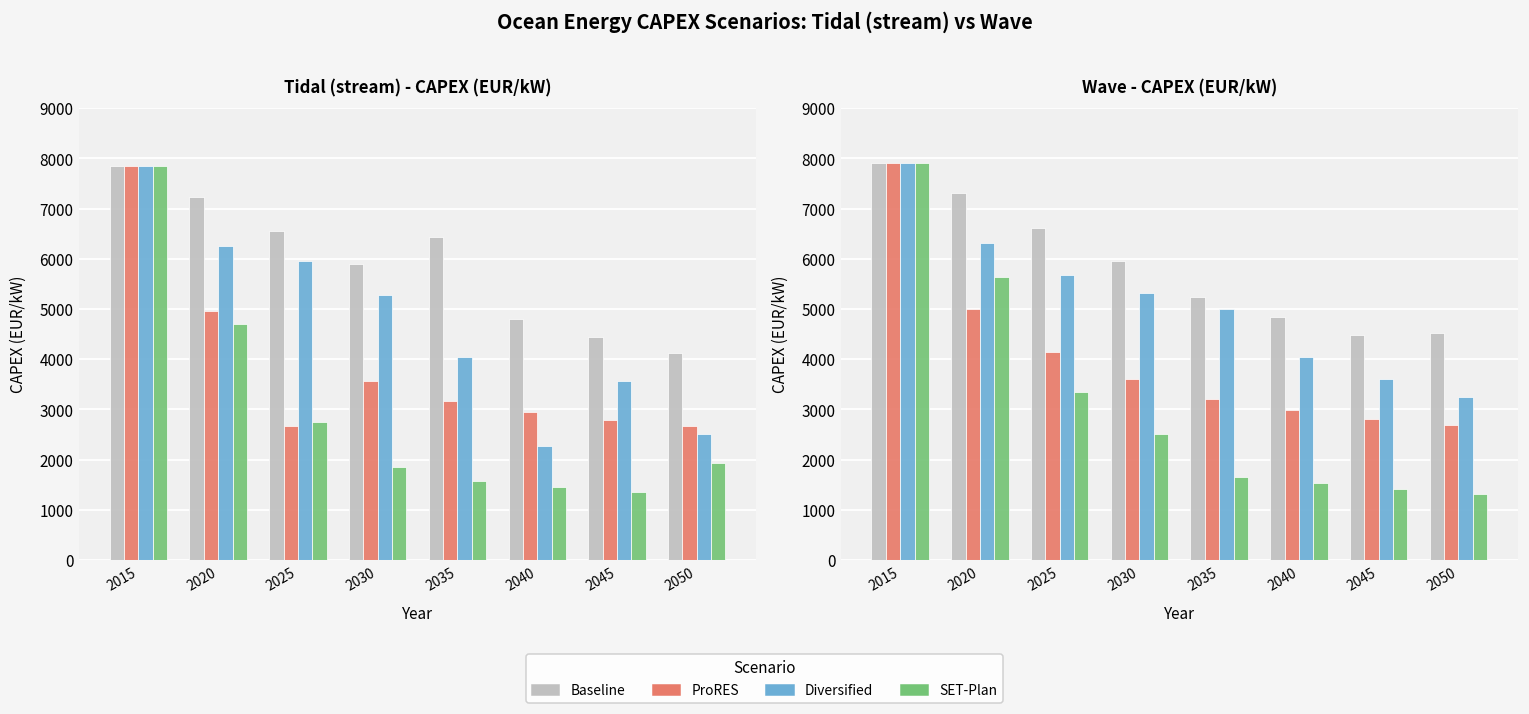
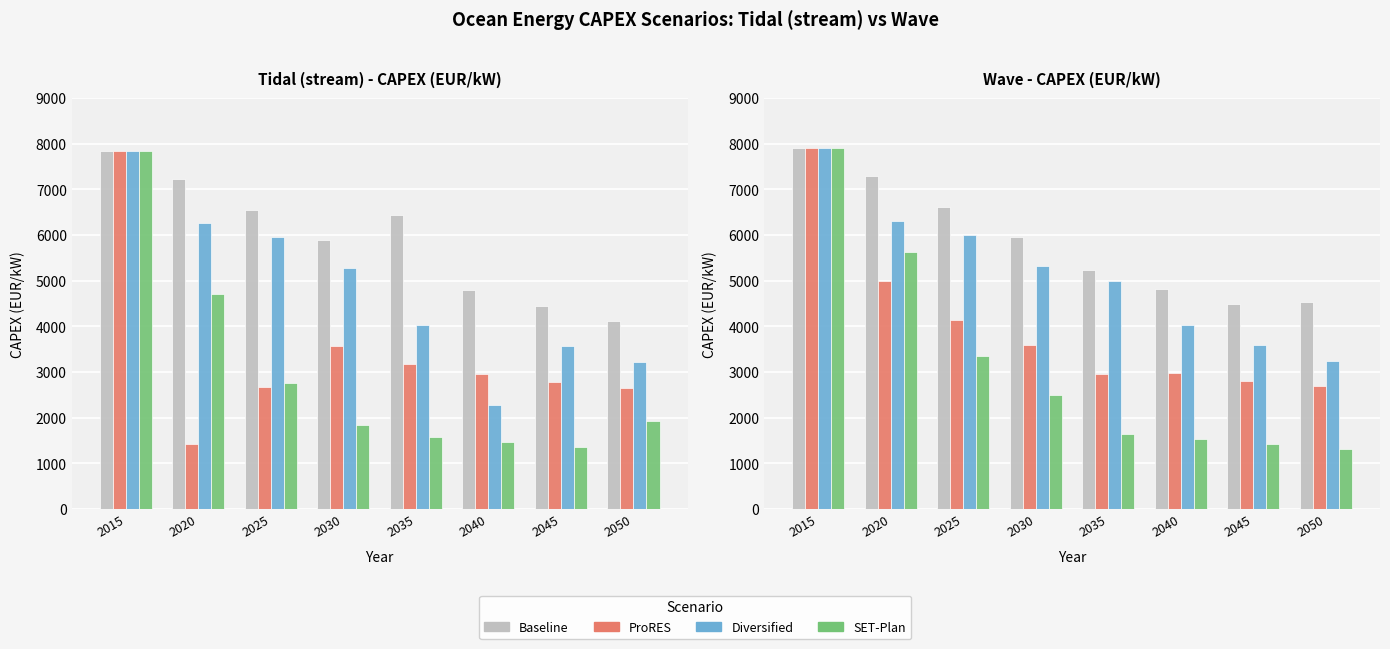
Tidal (stream) - CAPEX (EUR/kW), ProRES, 2020: 5000 -> 1400
Tidal (stream) - CAPEX (EUR/kW), Diversified, 2050: 2500 -> 3200
Wave - CAPEX (EUR/kW), Diversified, 2025: 5700 -> 6000
Wave - CAPEX (EUR/kW), ProRES, 2035: 3200 -> 3000
